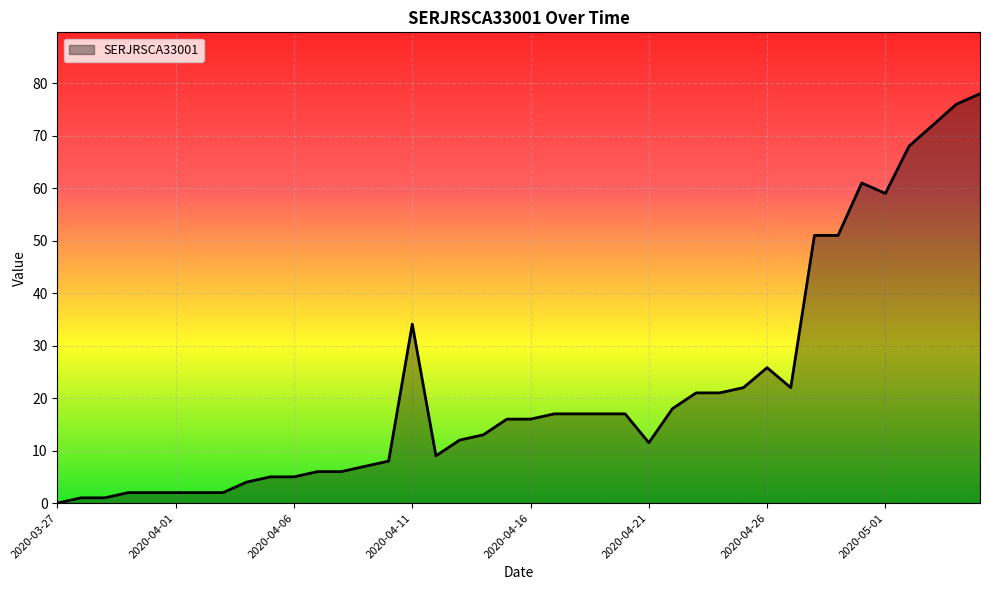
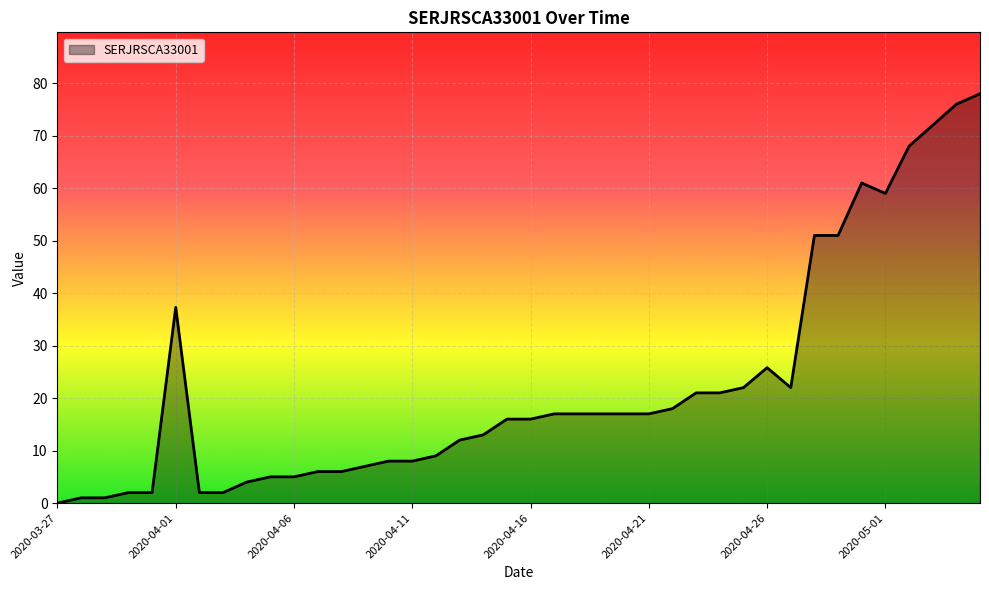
2020-04-01: 2 -> 37
2020-04-11: 34 -> 8
2020-04-21: 12 -> 17
